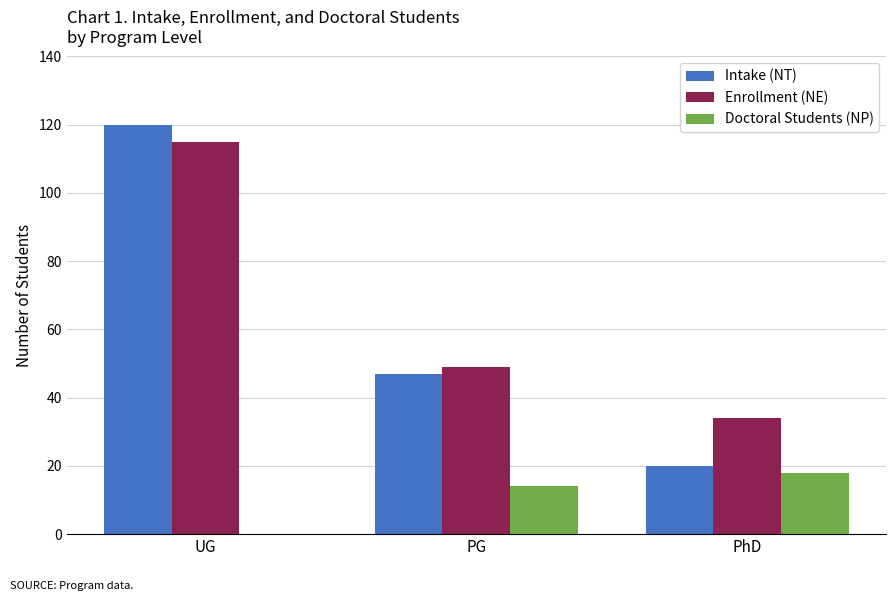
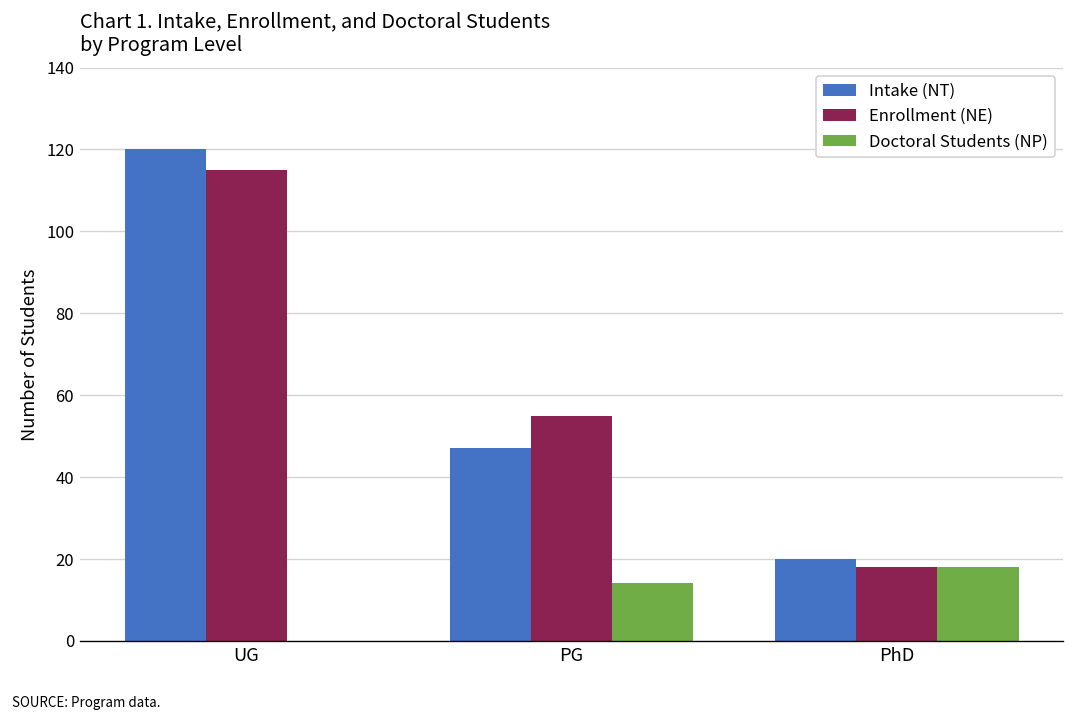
Enrollment (NE), PG: 49 -> 55
Enrollment (NE), PhD: 34 -> 18
